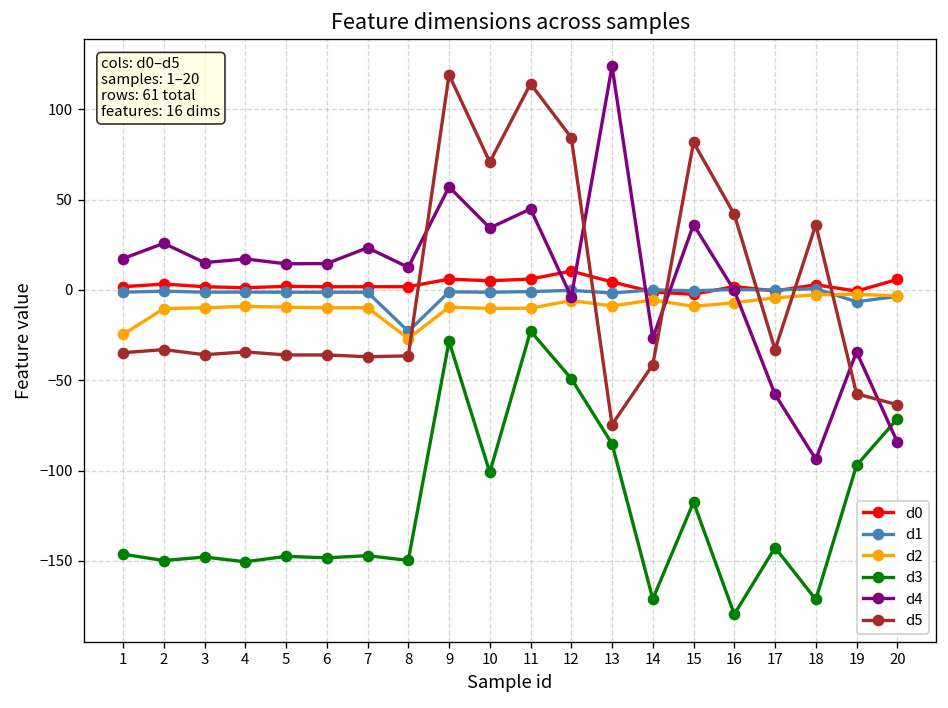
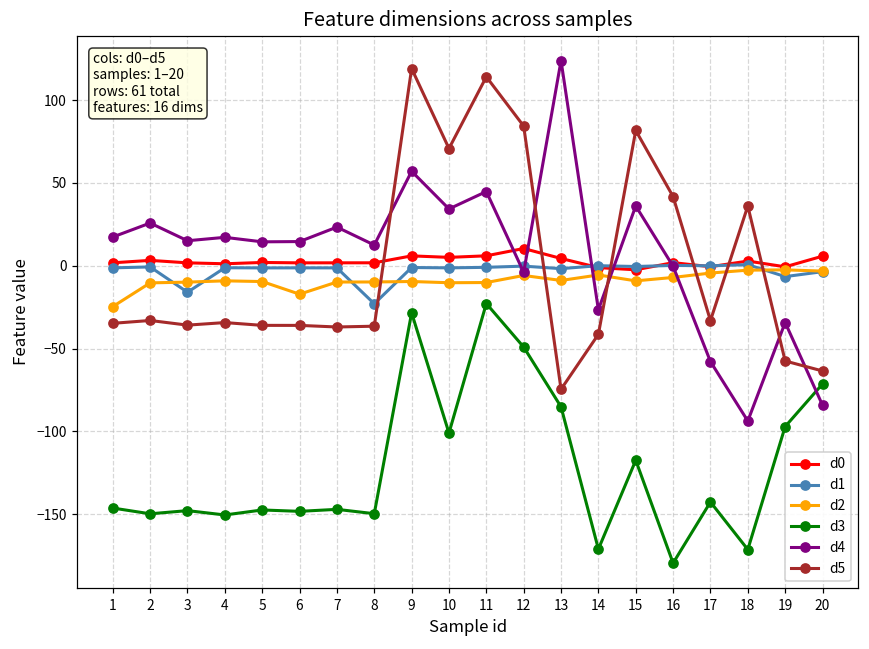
d1, 3: -1 -> -16
d2, 6: -10 -> -17
d2, 8: -27 -> -10
